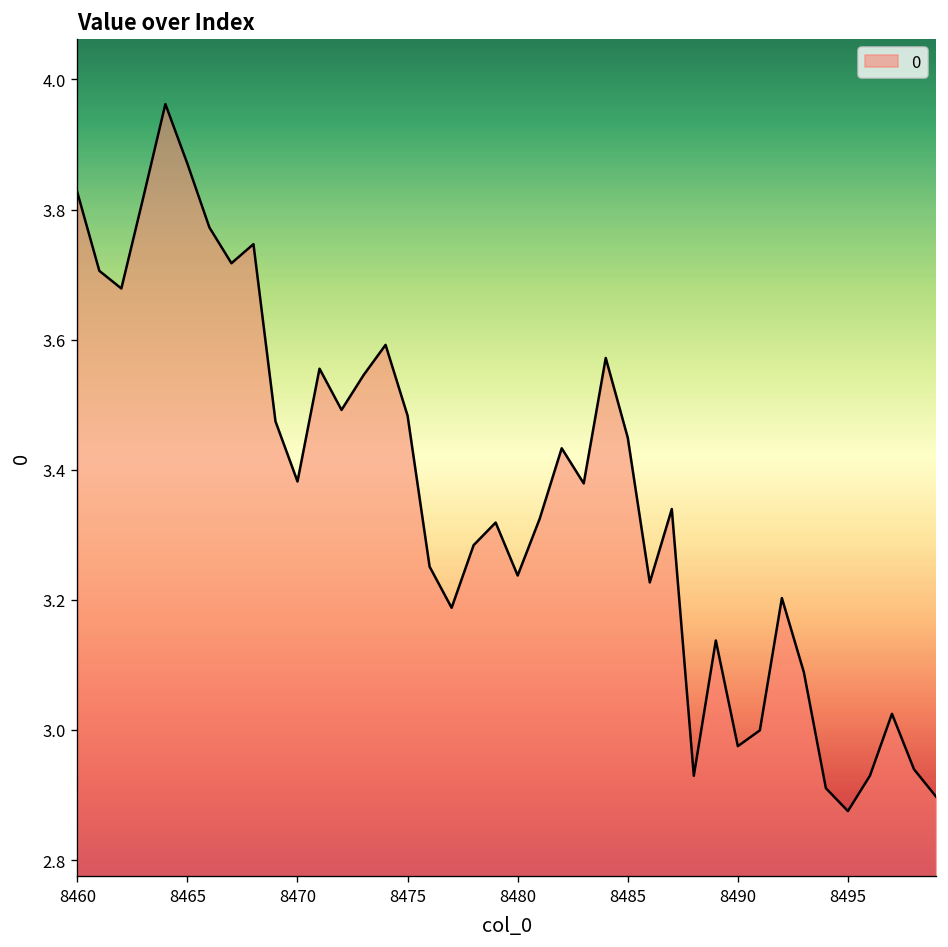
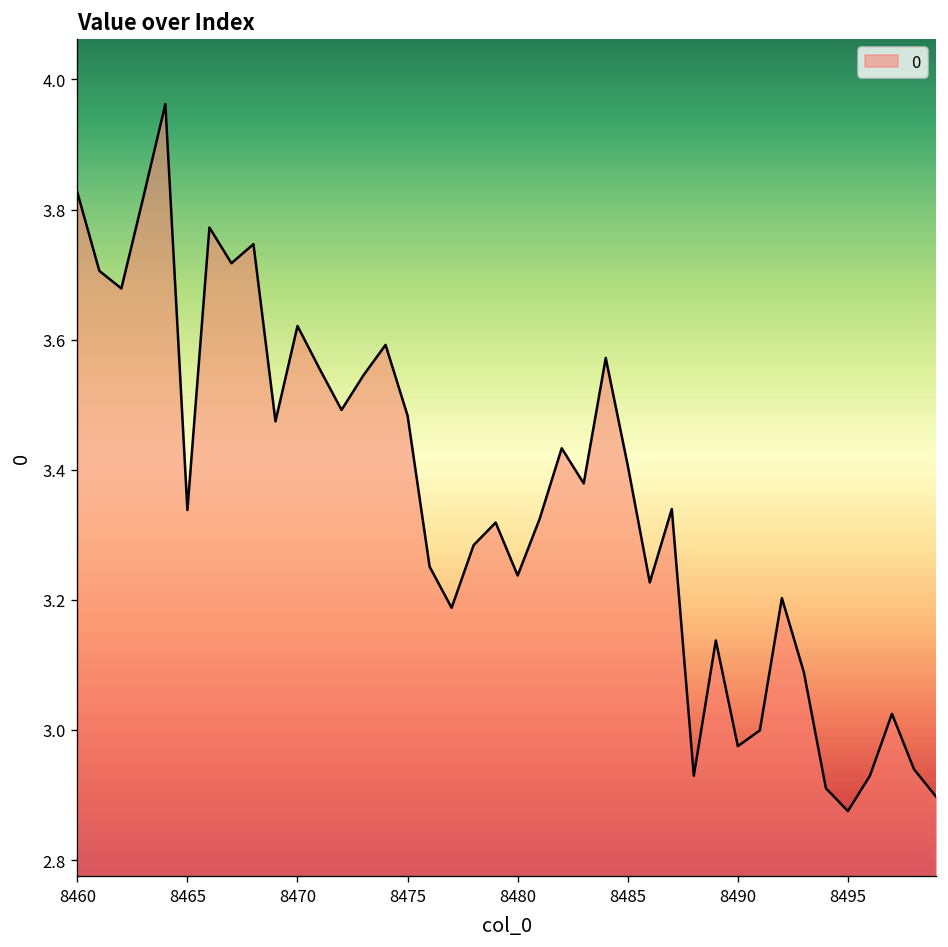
8465: 3.87 -> 3.34
8470: 3.38 -> 3.62
8485: 3.45 -> 3.41
